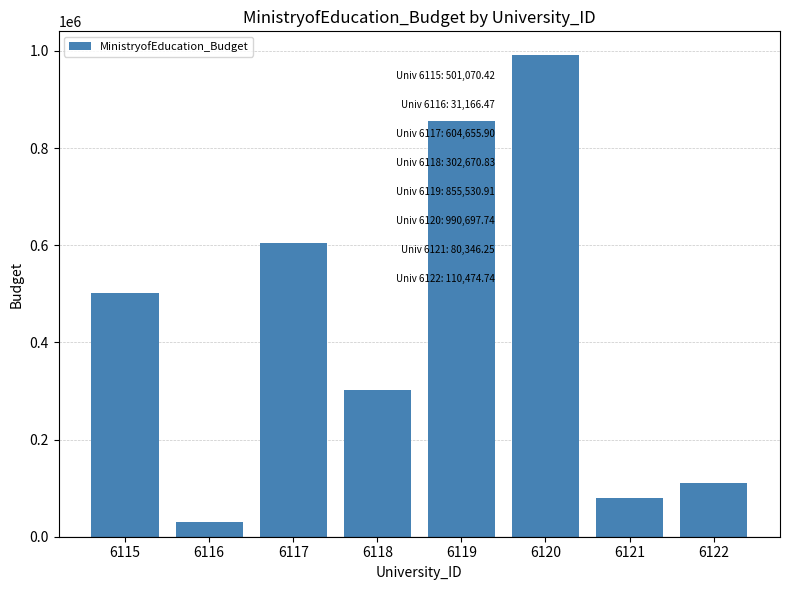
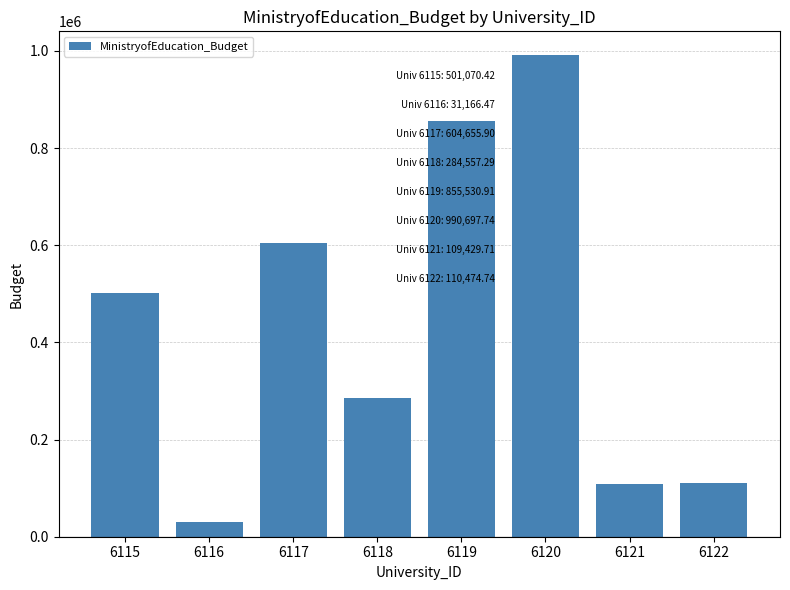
6118: 302,670.83 -> 284,557.29
6121: 80,346.25 -> 109,429.71
